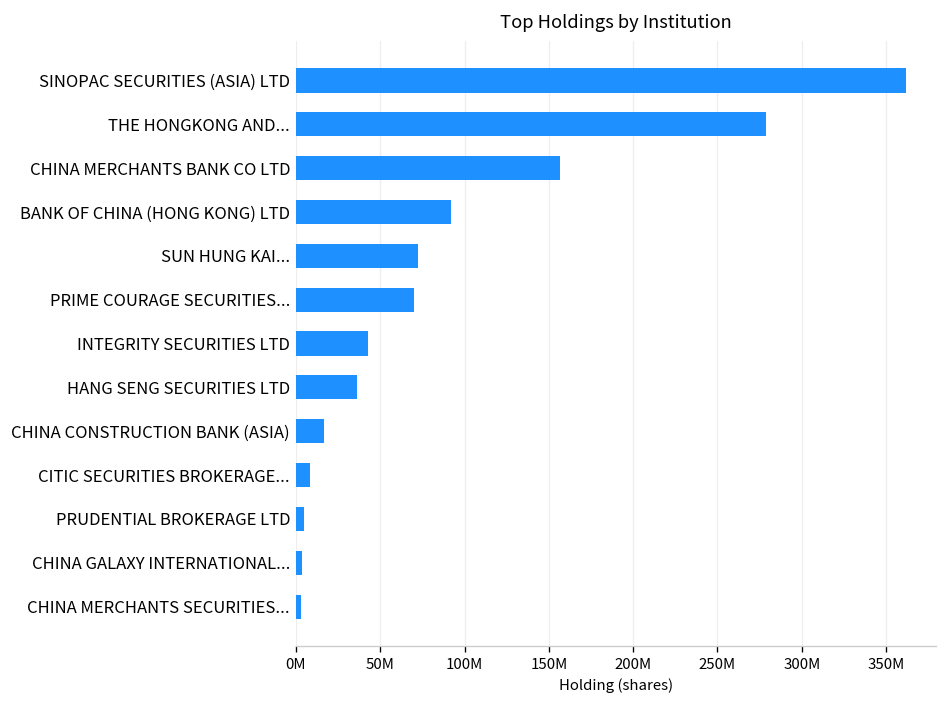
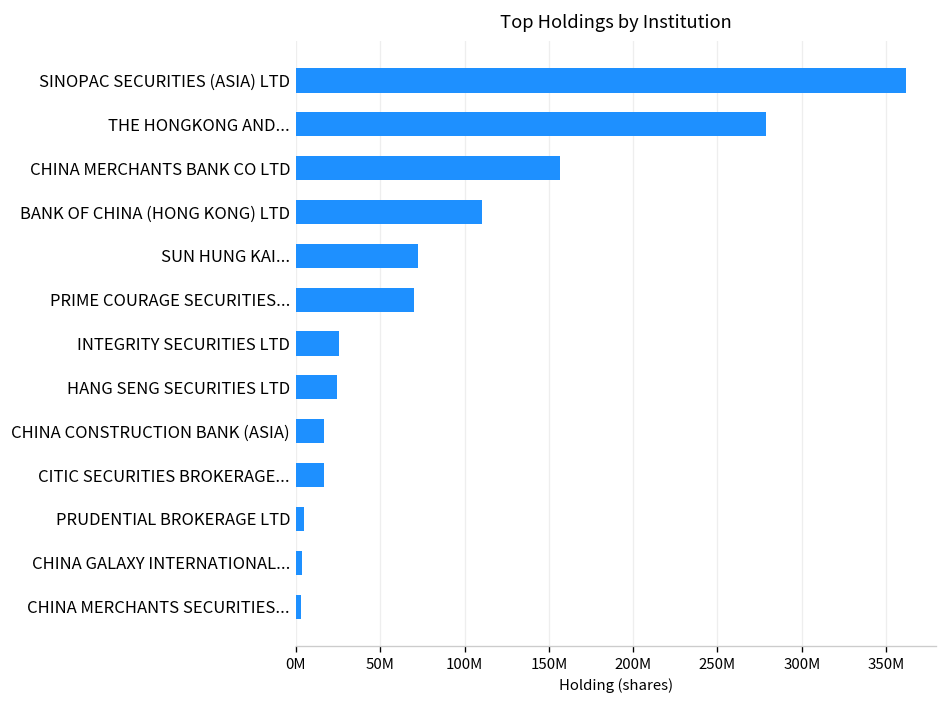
BANK OF CHINA (HONG KONG) LTD: 92000000 -> 110000000
INTEGRITY SECURITIES LTD: 43000000 -> 25000000
HANG SENG SECURITIES LTD: 36000000 -> 24000000
CITIC SECURITIES BROKERAGE...: 8000000 -> 16000000
